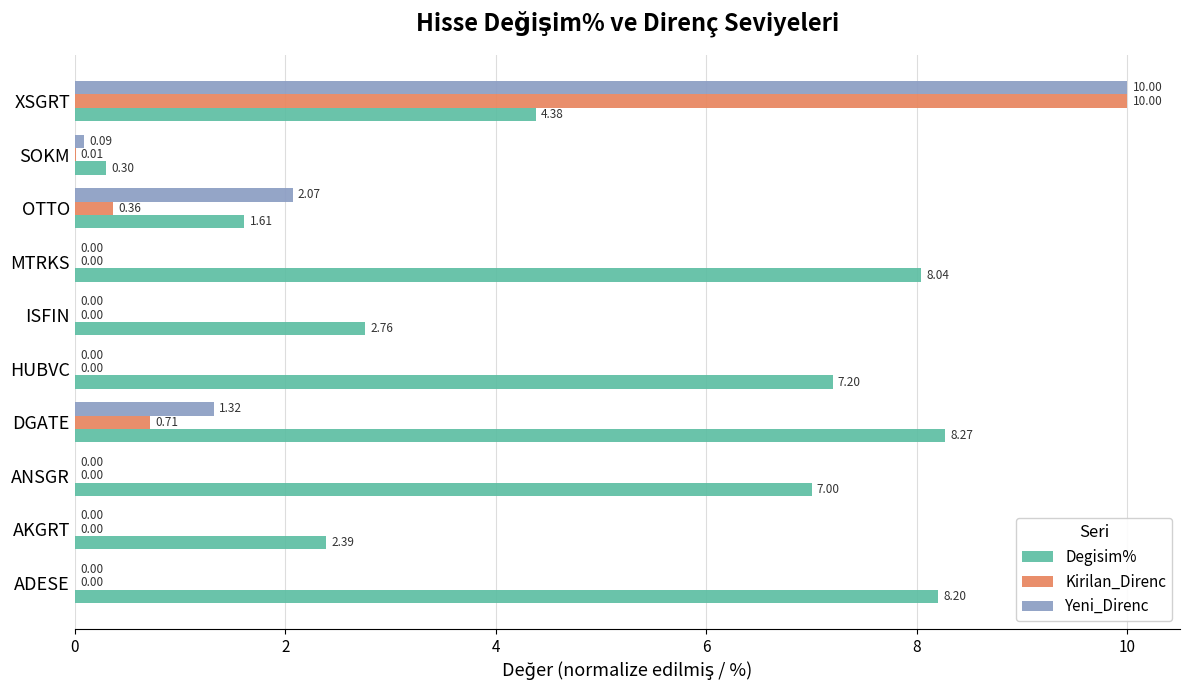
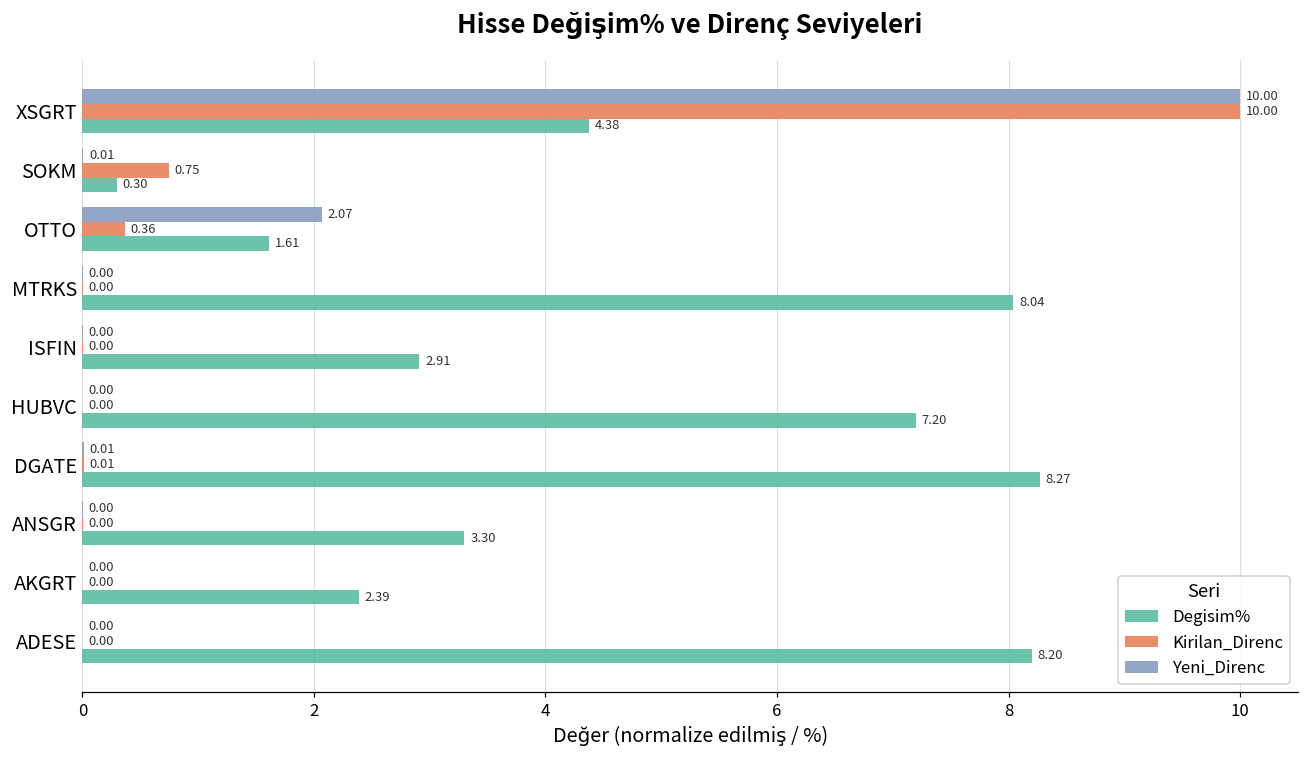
Yeni_Direnc, SOKM: 0.09 -> 0.01
Kirilan_Direnc, SOKM: 0.01 -> 0.75
Degisim%, ISFIN: 2.76 -> 2.91
Yeni_Direnc, DGATE: 1.32 -> 0.01
Kirilan_Direnc, DGATE: 0.71 -> 0.01
Degisim%, ANSGR: 7.00 -> 3.30
